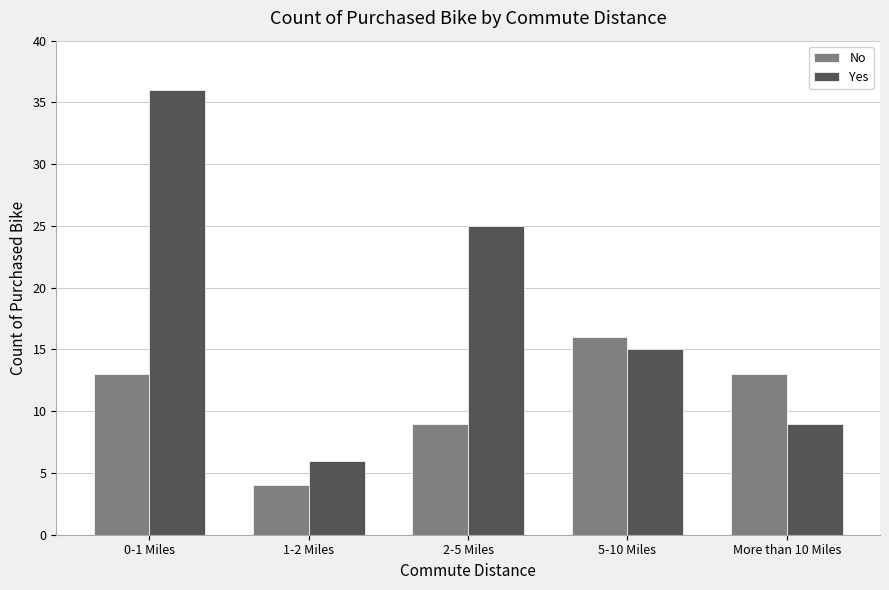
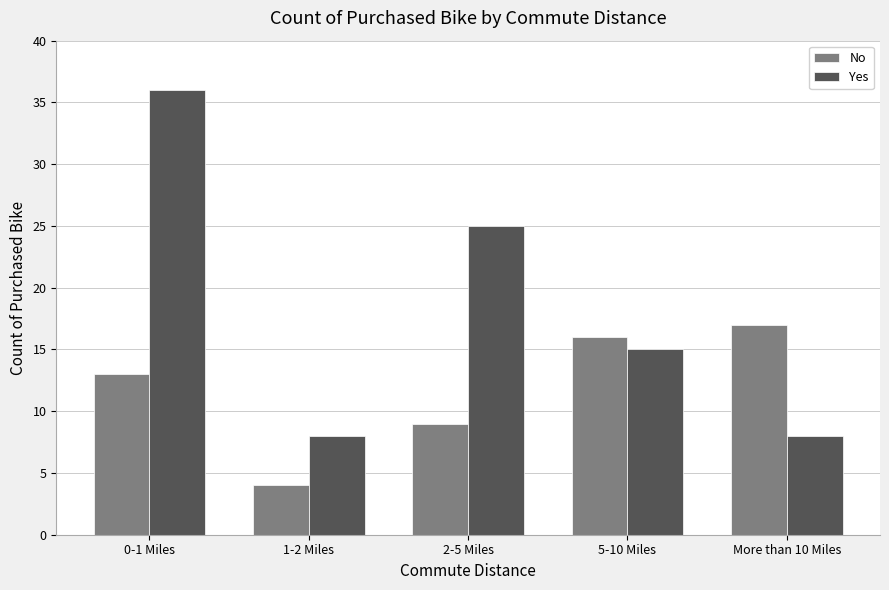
Yes, 1-2 Miles: 6 -> 8
No, More than 10 Miles: 13 -> 17
Yes, More than 10 Miles: 9 -> 8
